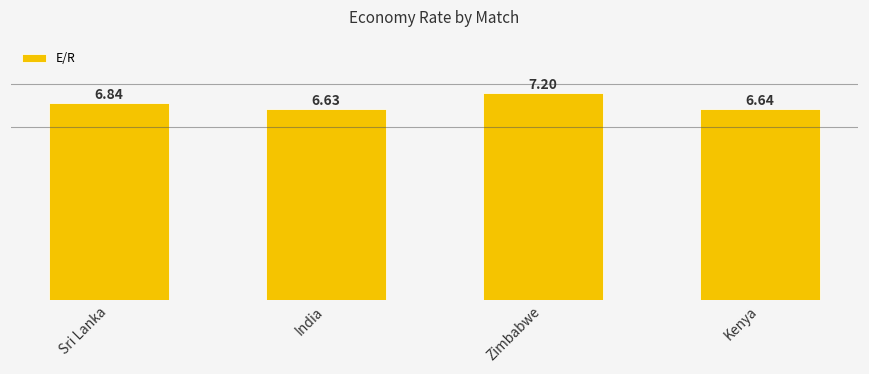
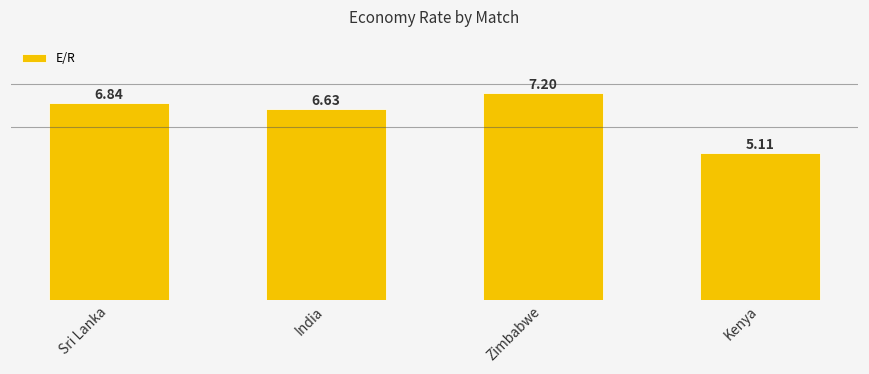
Kenya: 6.64 -> 5.11
